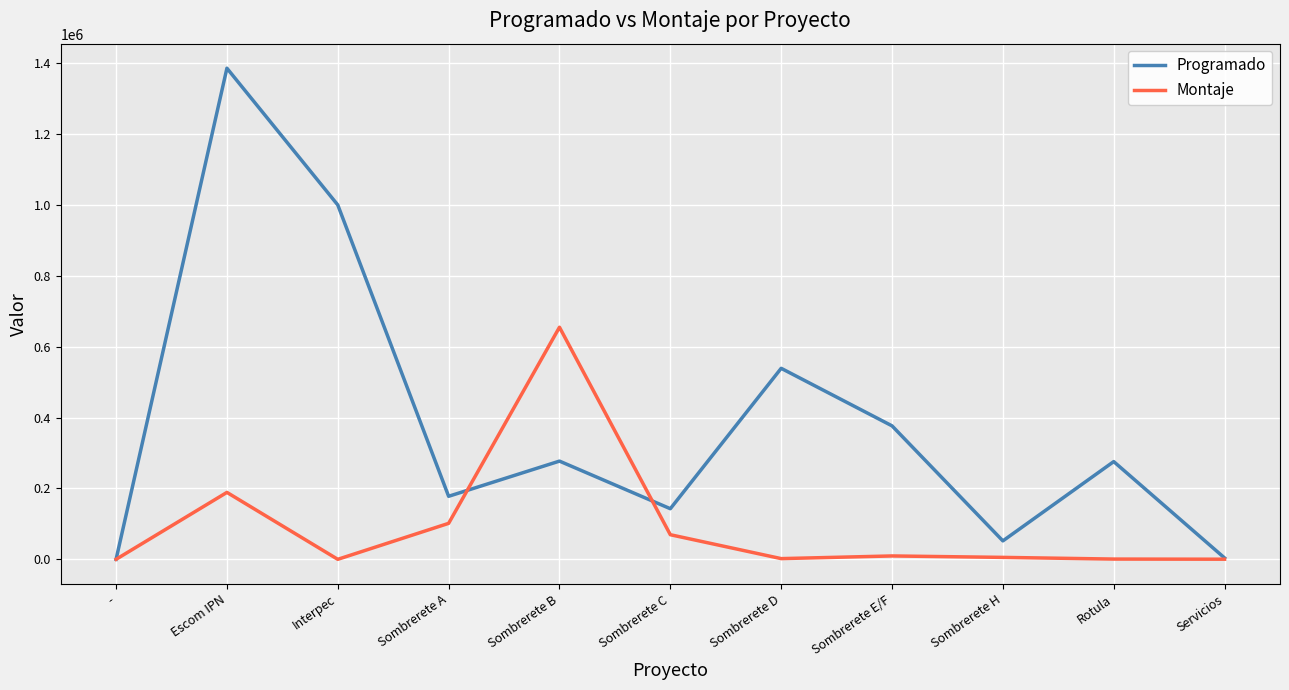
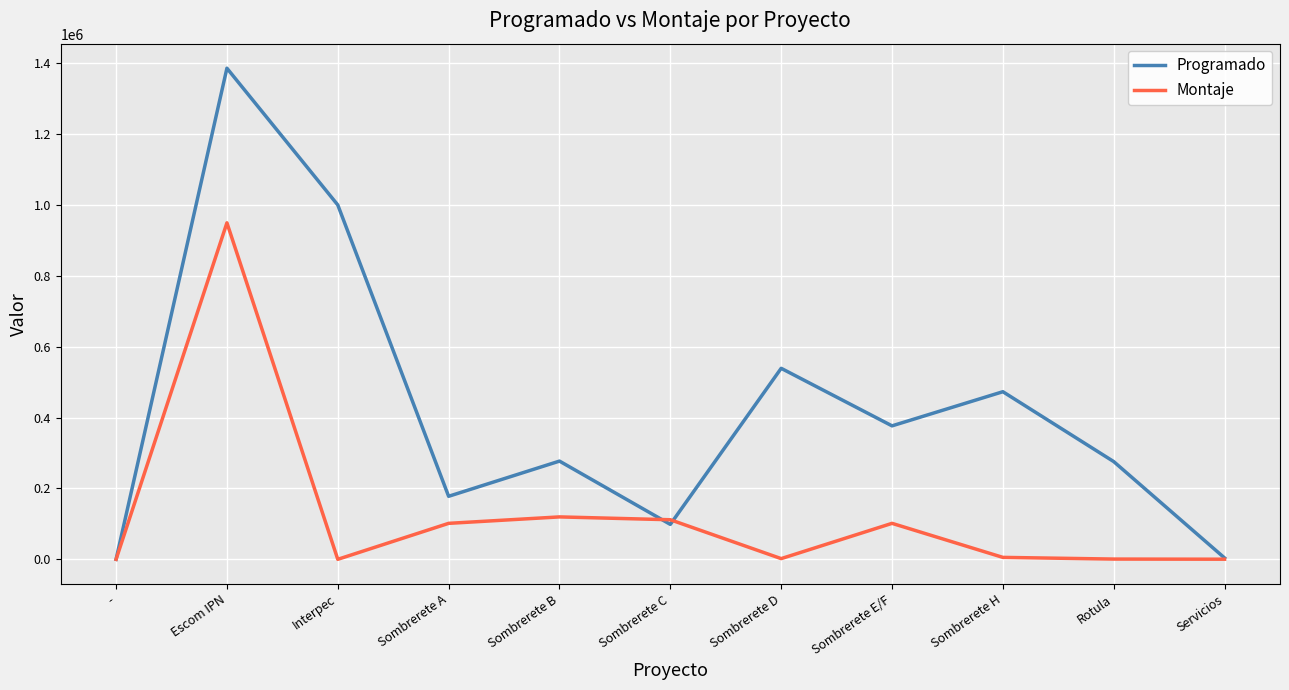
Montaje, Escom IPN: 190000 -> 950000
Montaje, Sombrerete B: 650000 -> 120000
Programado, Sombrerete C: 140000 -> 100000
Montaje, Sombrerete C: 70000 -> 110000
Montaje, Sombrerete E/F: 10000 -> 100000
Programado, Sombrerete H: 50000 -> 470000
